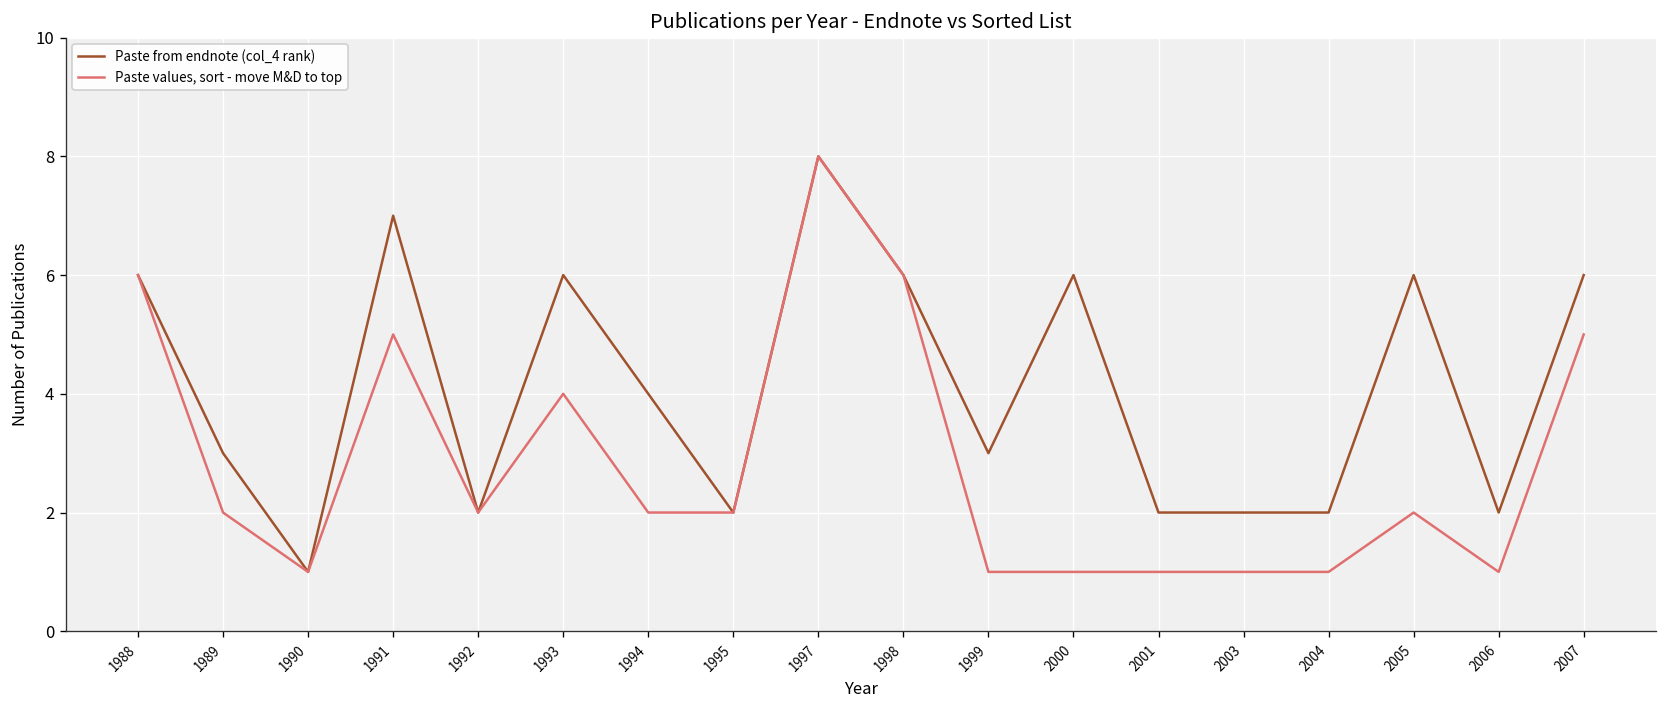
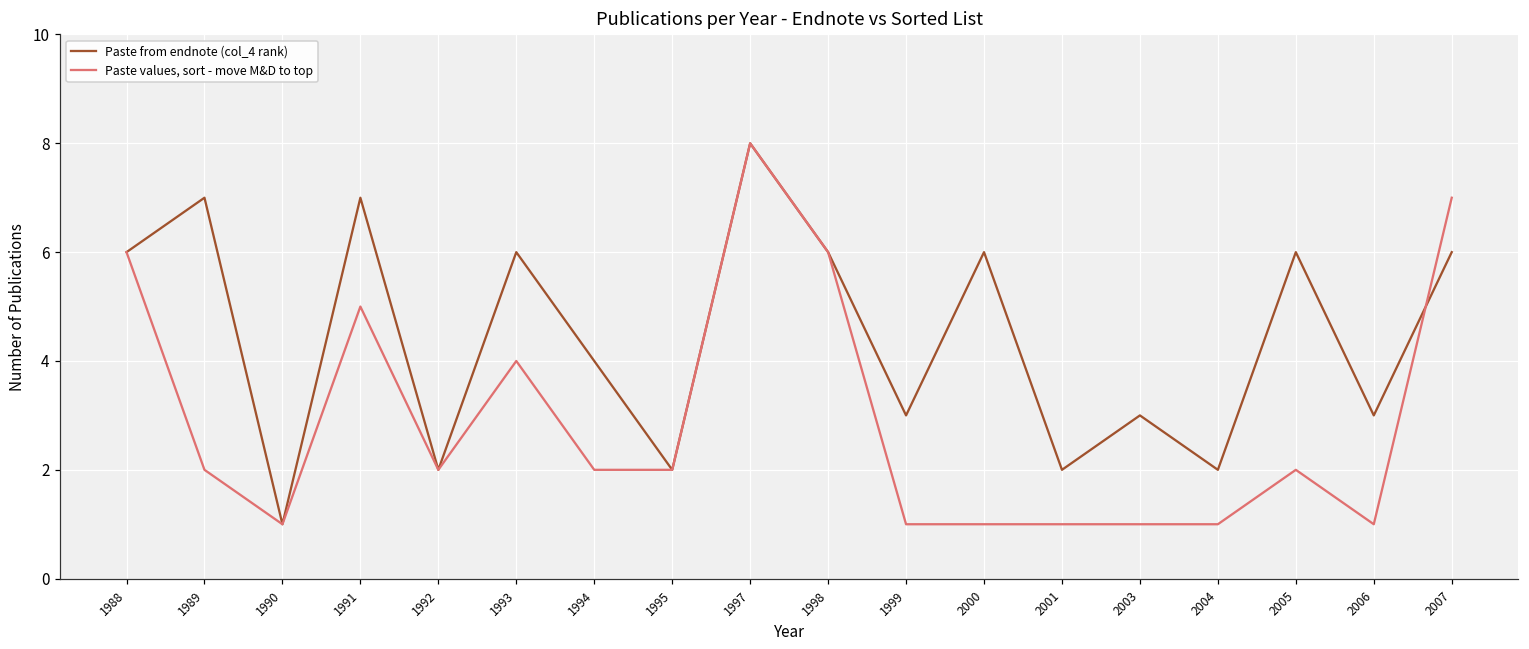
Paste from endnote (col_4 rank), 1989: 3 -> 7
Paste from endnote (col_4 rank), 2003: 2 -> 3
Paste from endnote (col_4 rank), 2006: 2 -> 3
Paste values, sort - move M&D to top, 2007: 5 -> 7
